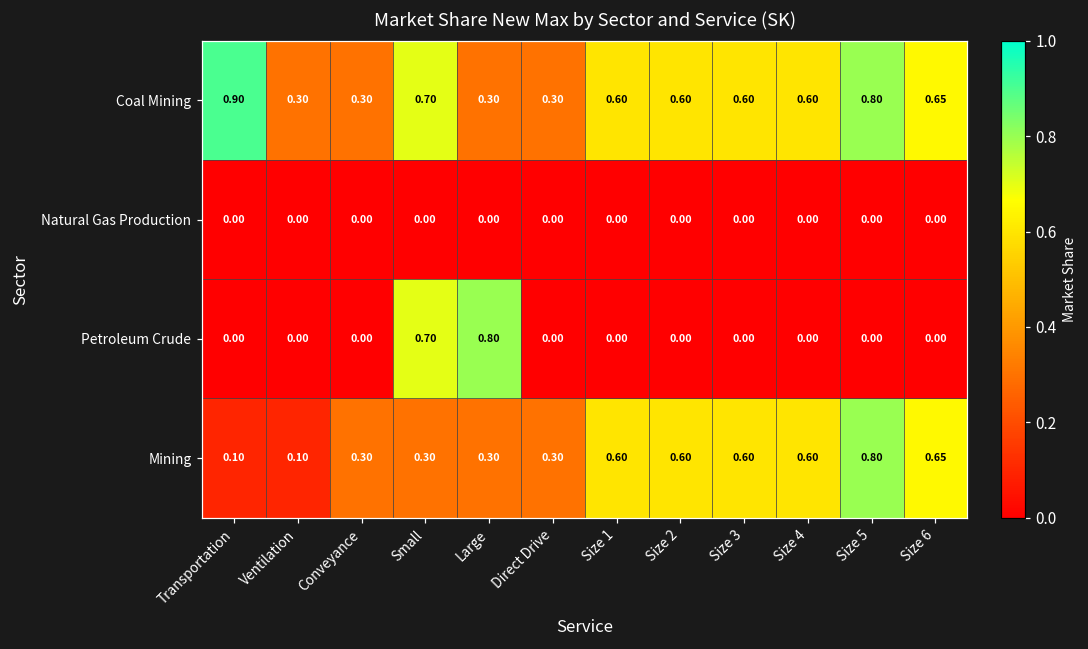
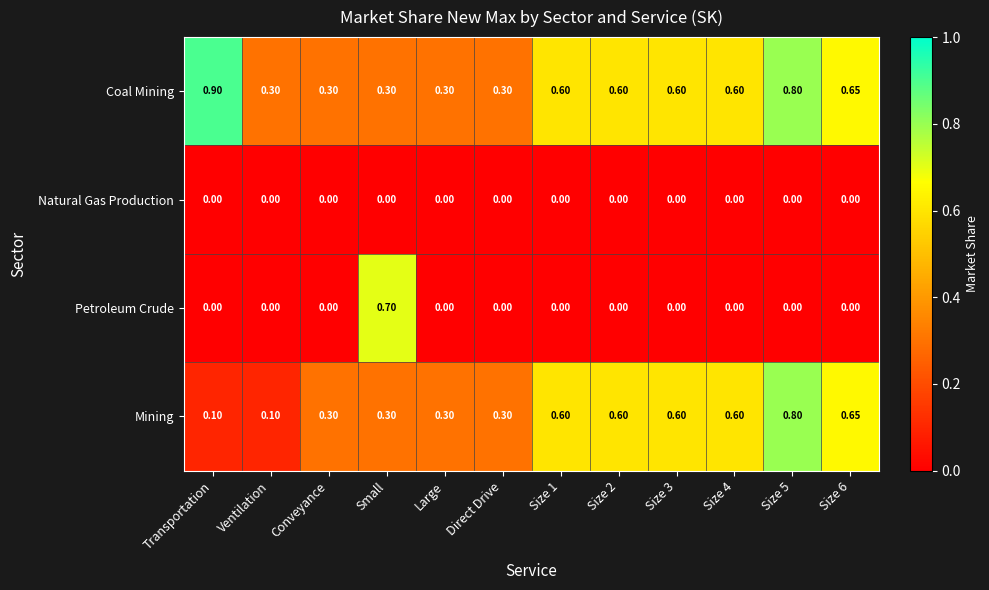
Coal Mining, Small: 0.70 -> 0.30
Petroleum Crude, Large: 0.80 -> 0.00
